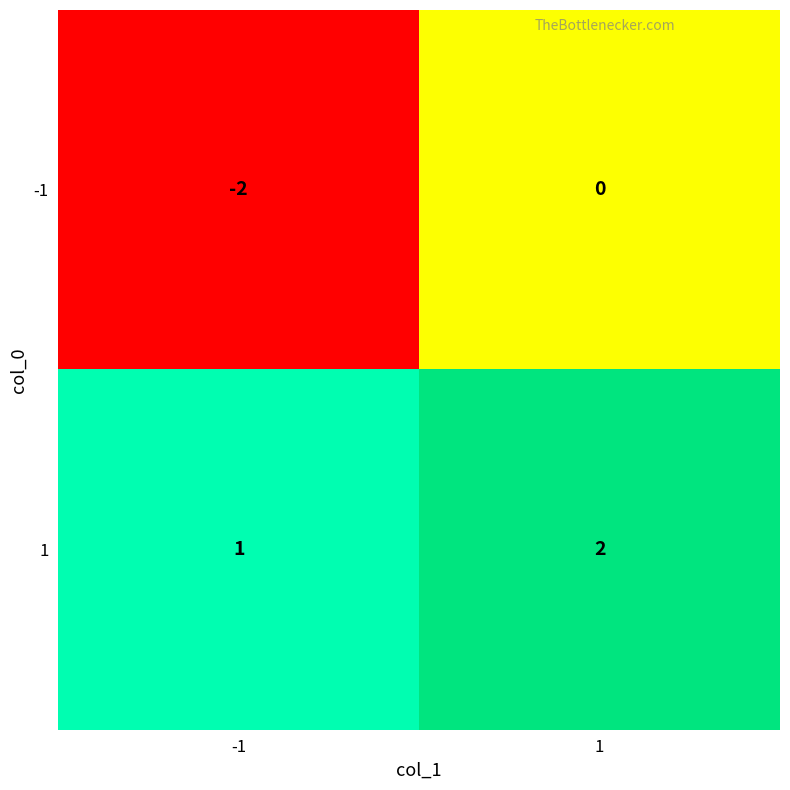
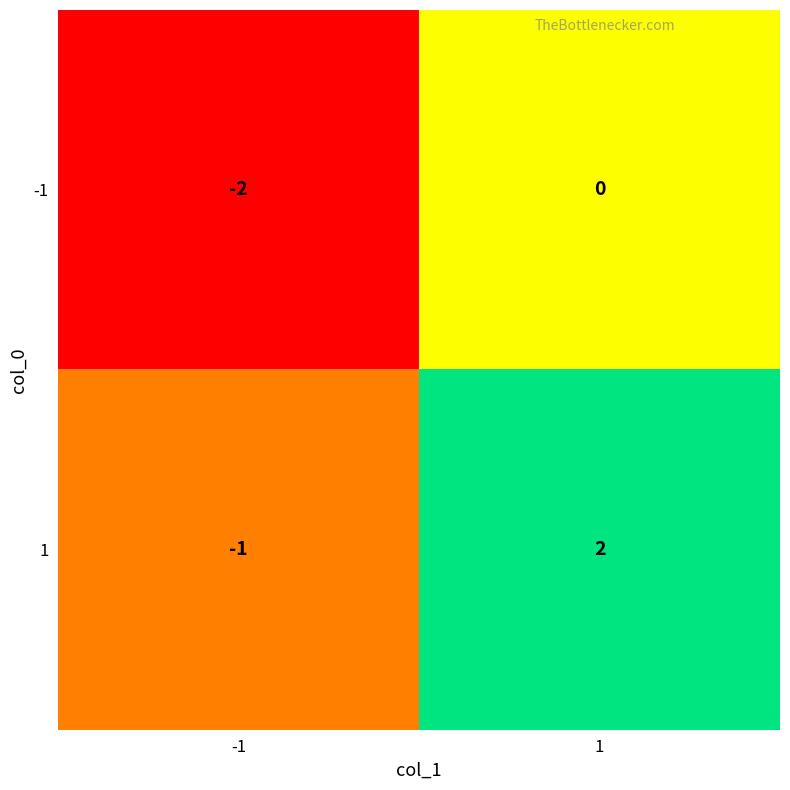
1, -1: 1 -> -1
